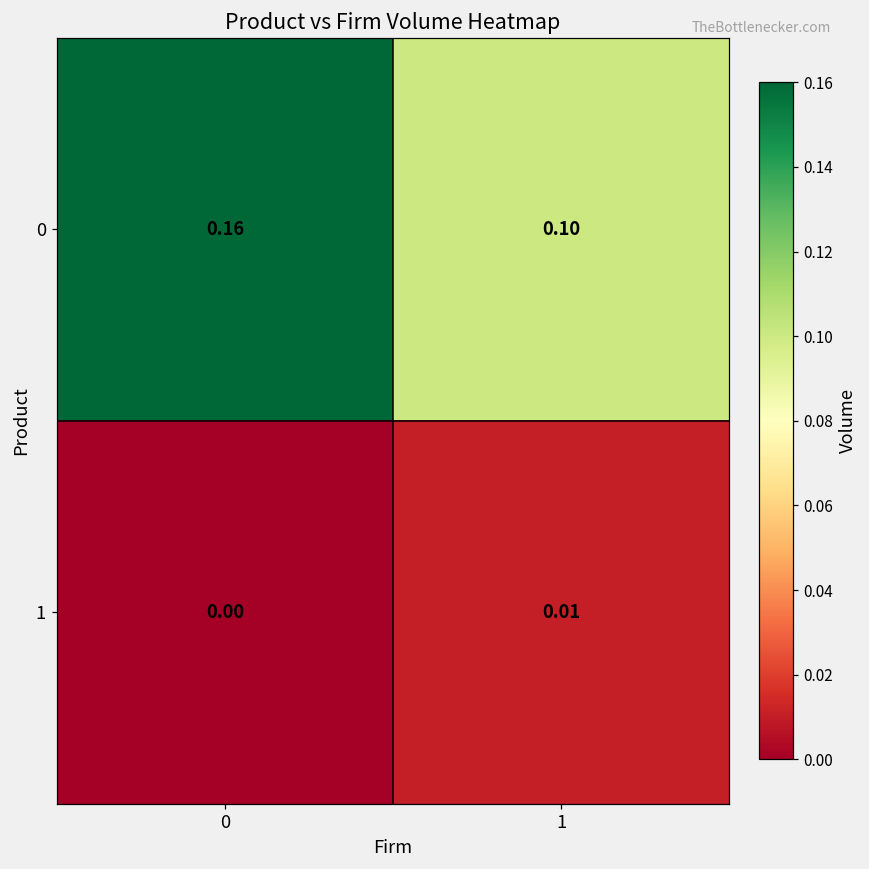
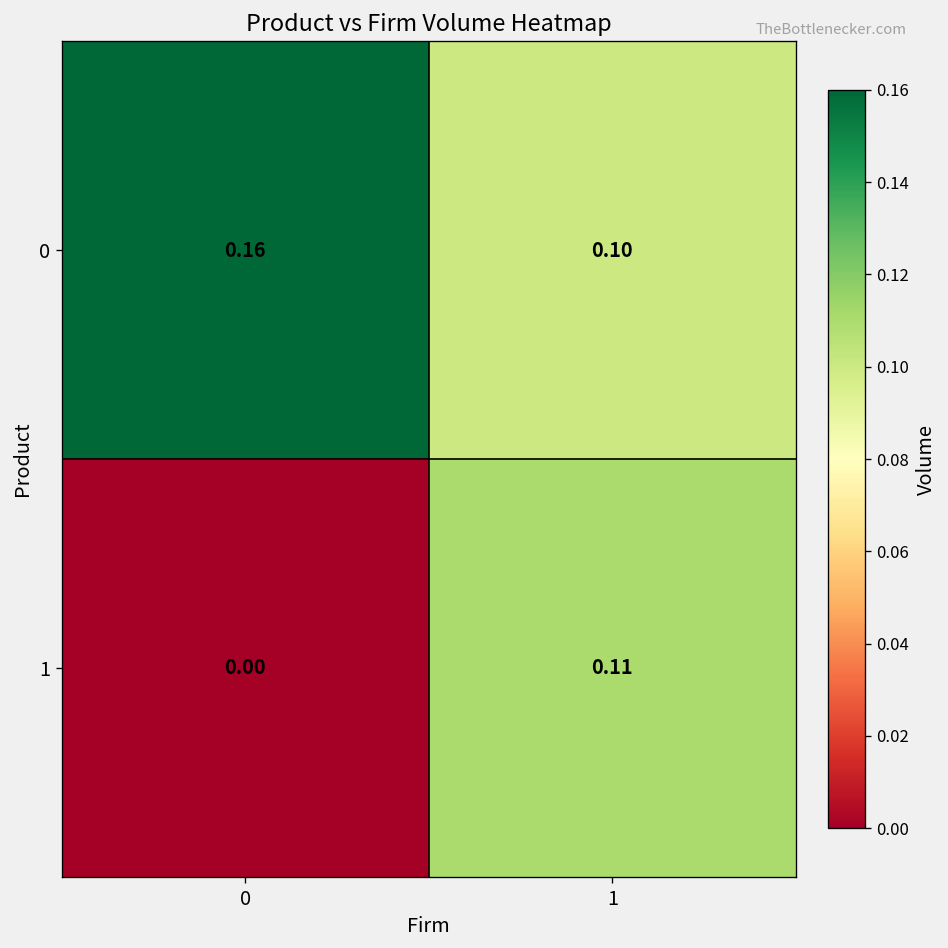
1, 1: 0.01 -> 0.11
